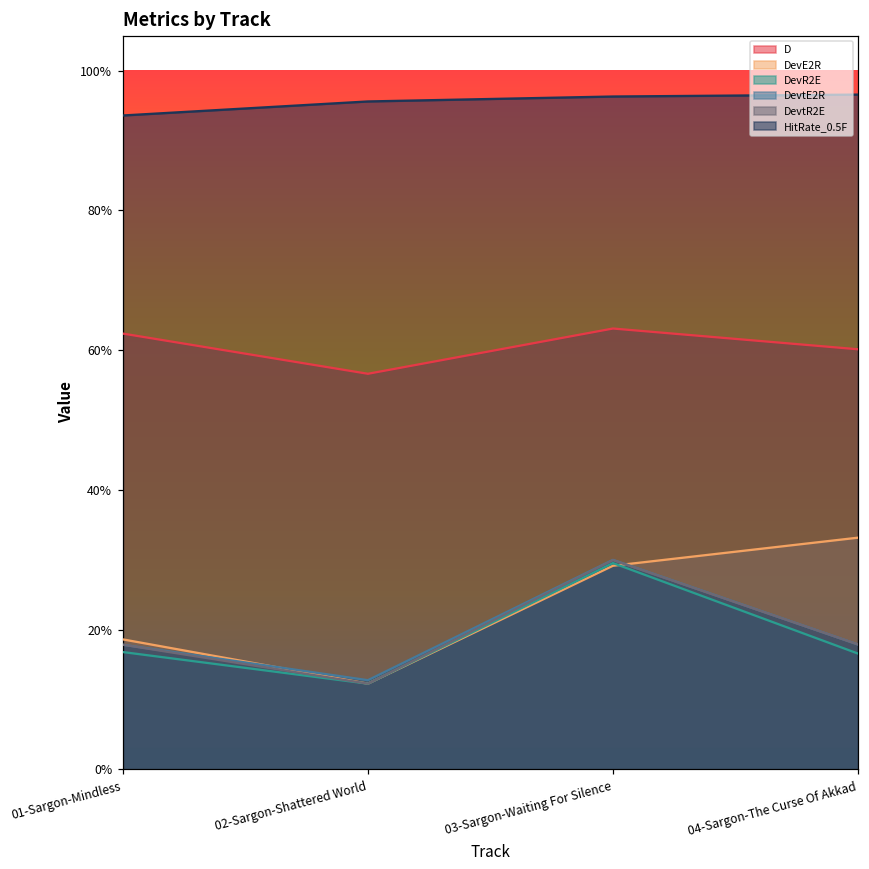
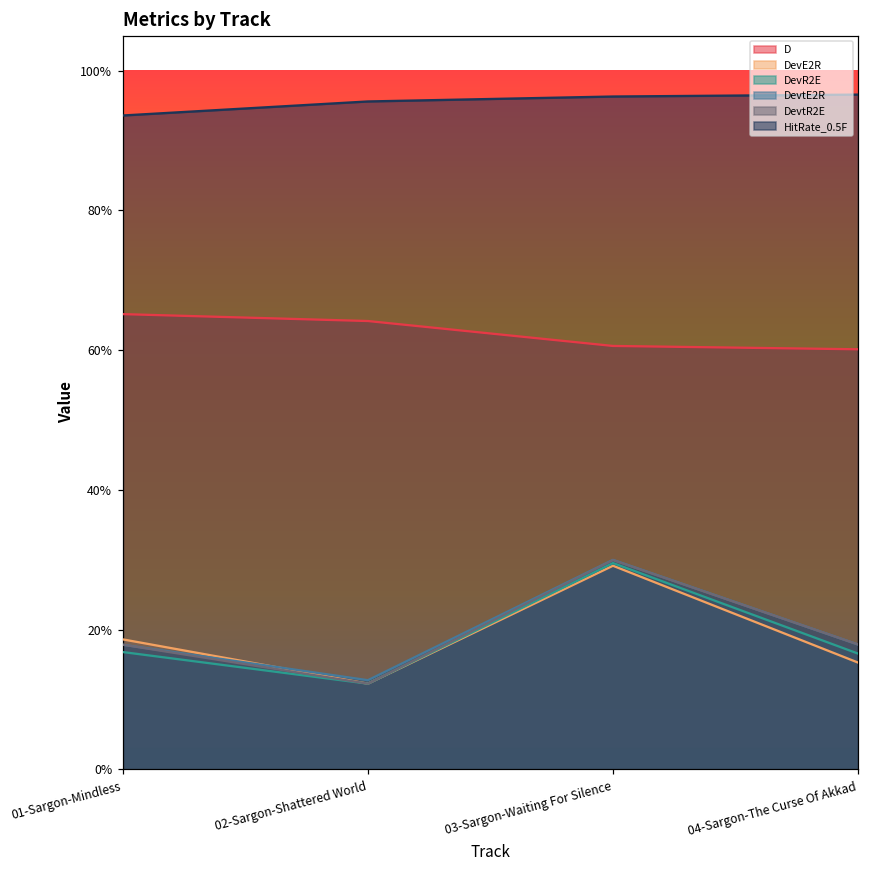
D, 01-Sargon-Mindless: 62% -> 65%
D, 02-Sargon-Shattered World: 57% -> 64%
D, 03-Sargon-Waiting For Silence: 63% -> 61%
DevE2R, 04-Sargon-The Curse Of Akkad: 33% -> 15%
